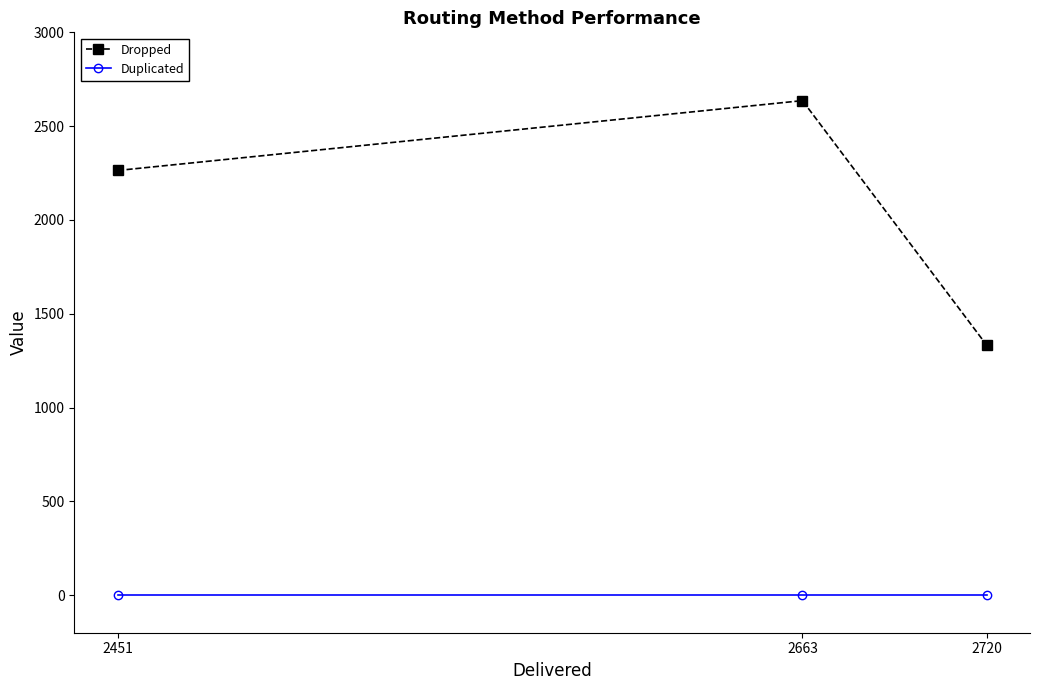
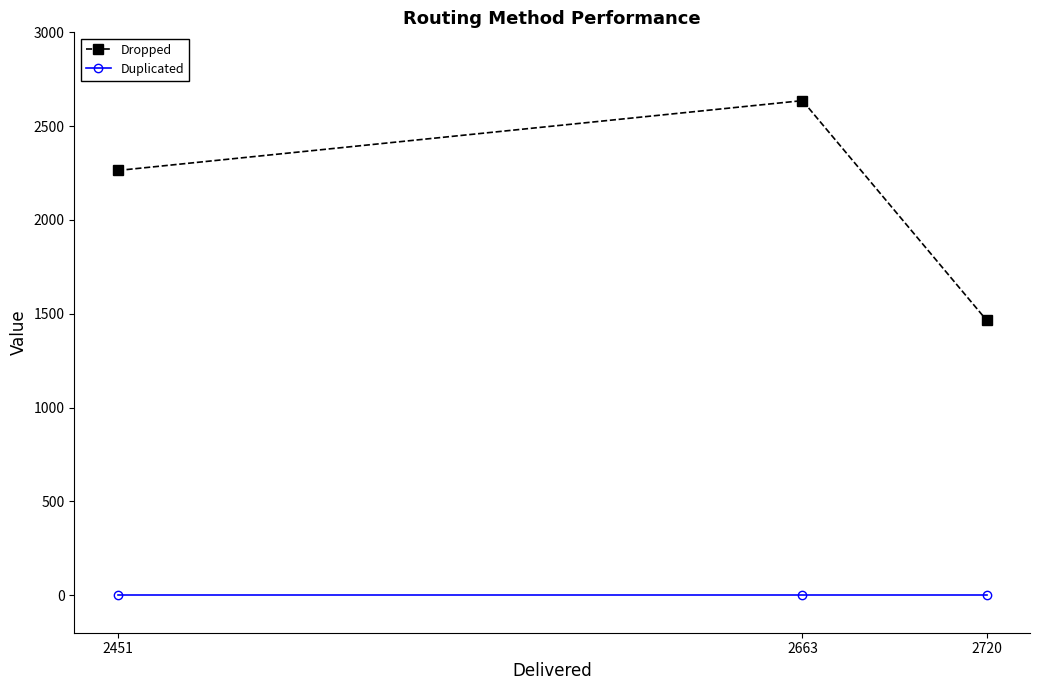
Dropped, 2720: 1330 -> 1470
